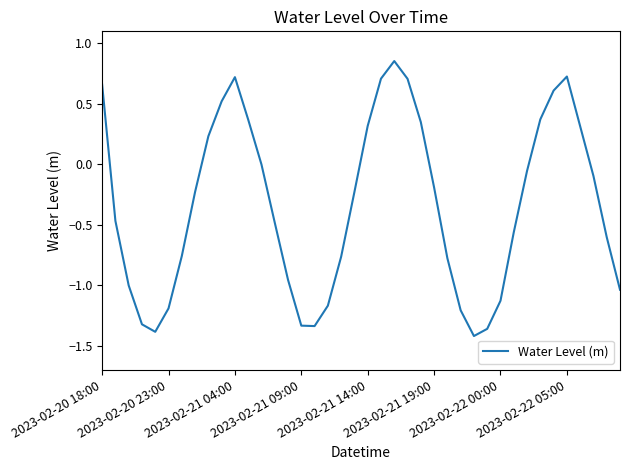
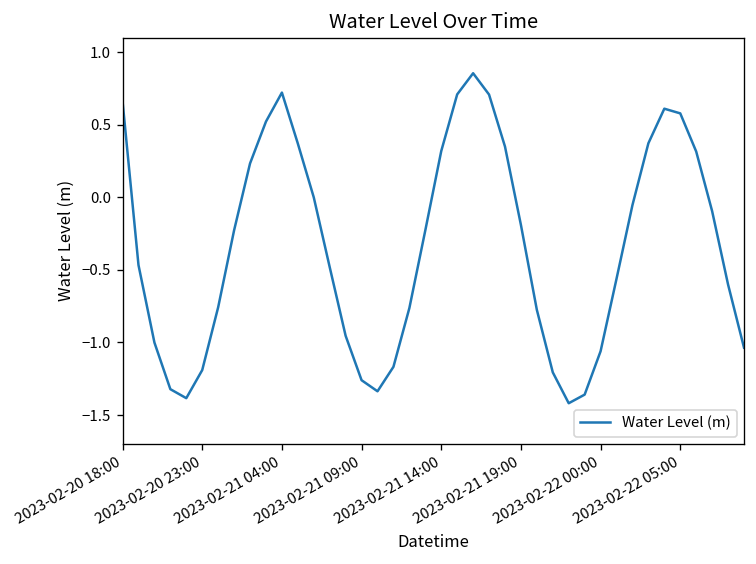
2023-02-21 09:00: -1.33 -> -1.26
2023-02-22 00:00: -1.13 -> -1.06
2023-02-22 05:00: 0.73 -> 0.58
